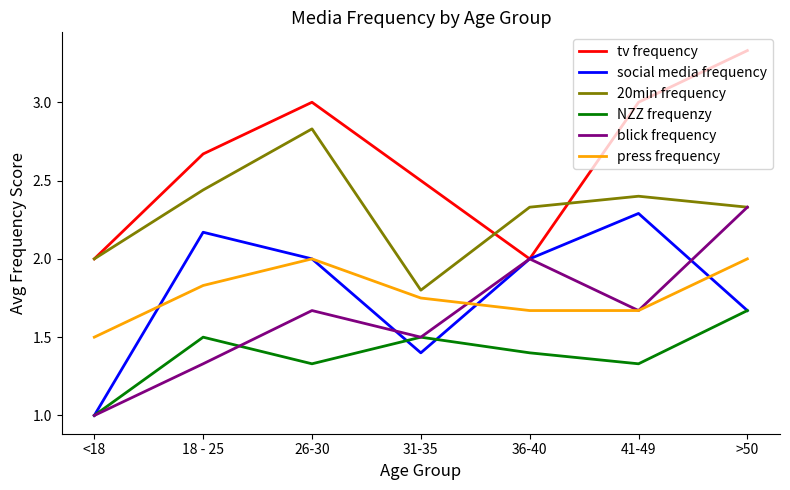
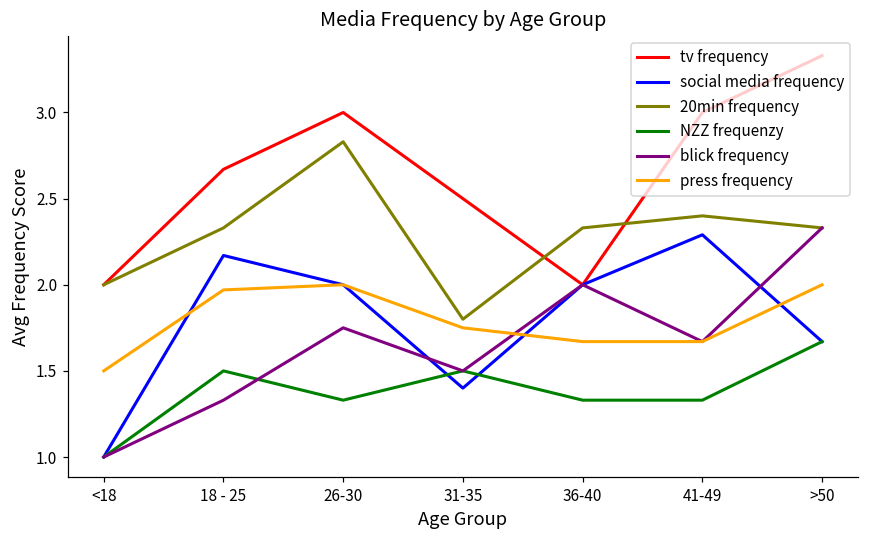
20min frequency, 18 - 25: 2.44 -> 2.33
press frequency, 18 - 25: 1.83 -> 1.97
blick frequency, 26-30: 1.67 -> 1.75
NZZ frequenzy, 36-40: 1.40 -> 1.33
